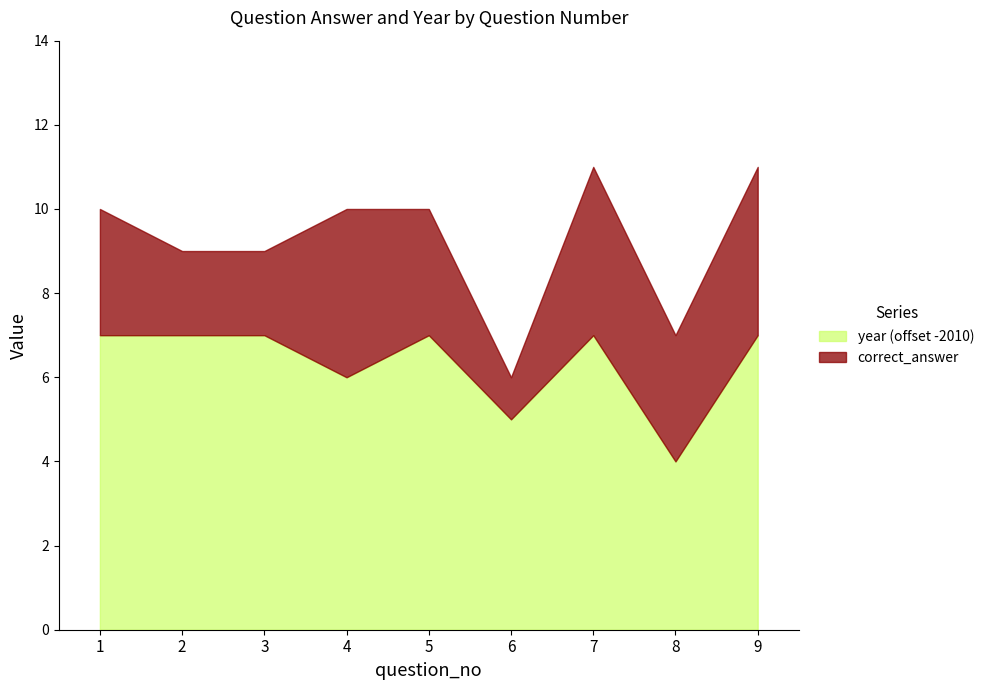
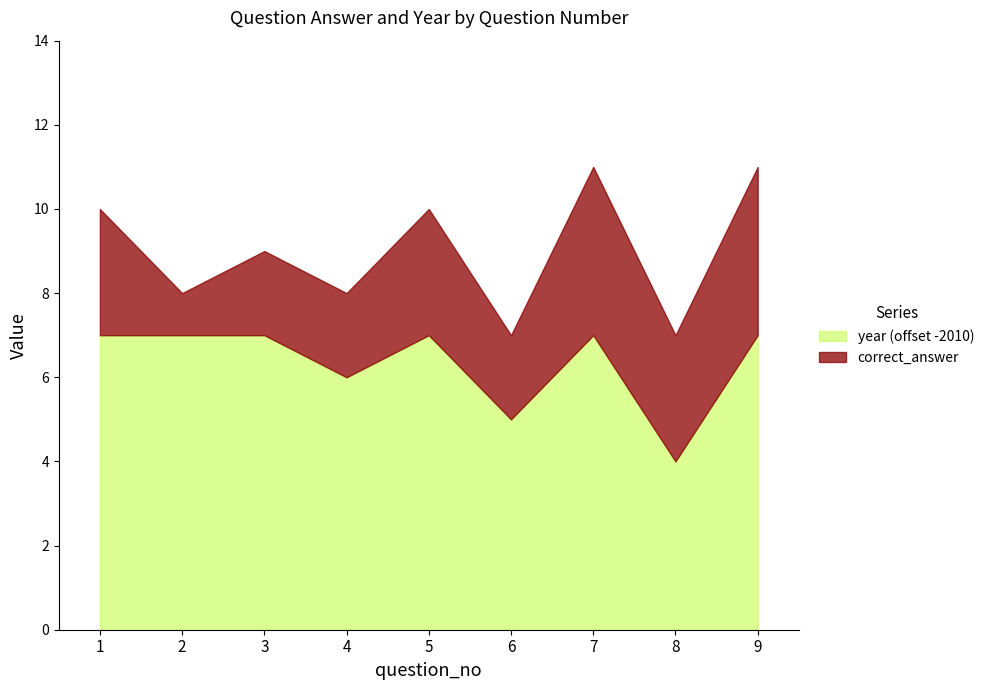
correct_answer, 2: 2 -> 1
correct_answer, 4: 4 -> 2
correct_answer, 6: 1 -> 2
